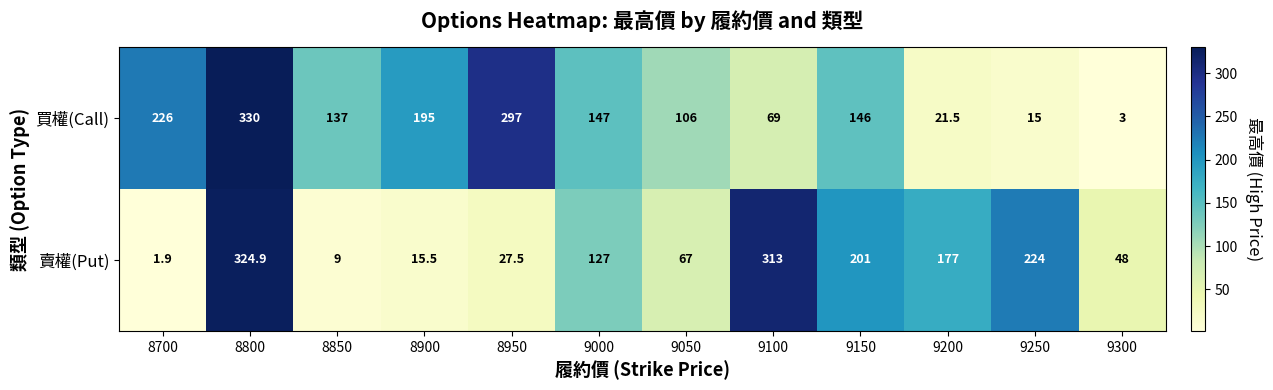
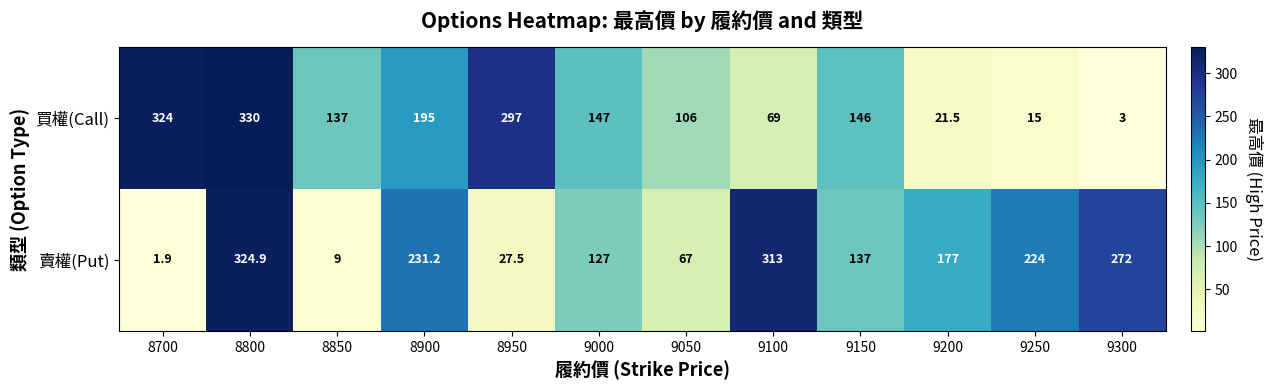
買權(Call), 8700: 226 -> 324
賣權(Put), 8900: 15.5 -> 231.2
賣權(Put), 9150: 201 -> 137
賣權(Put), 9300: 48 -> 272
